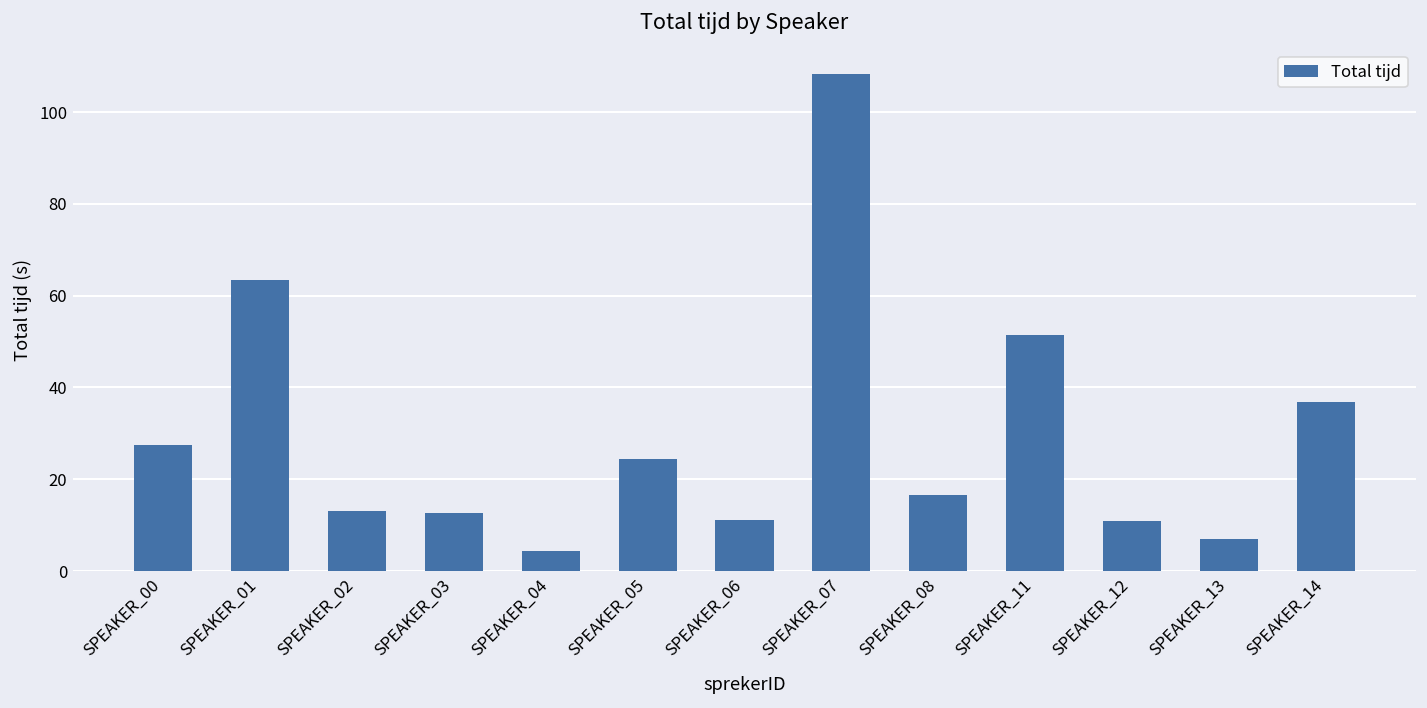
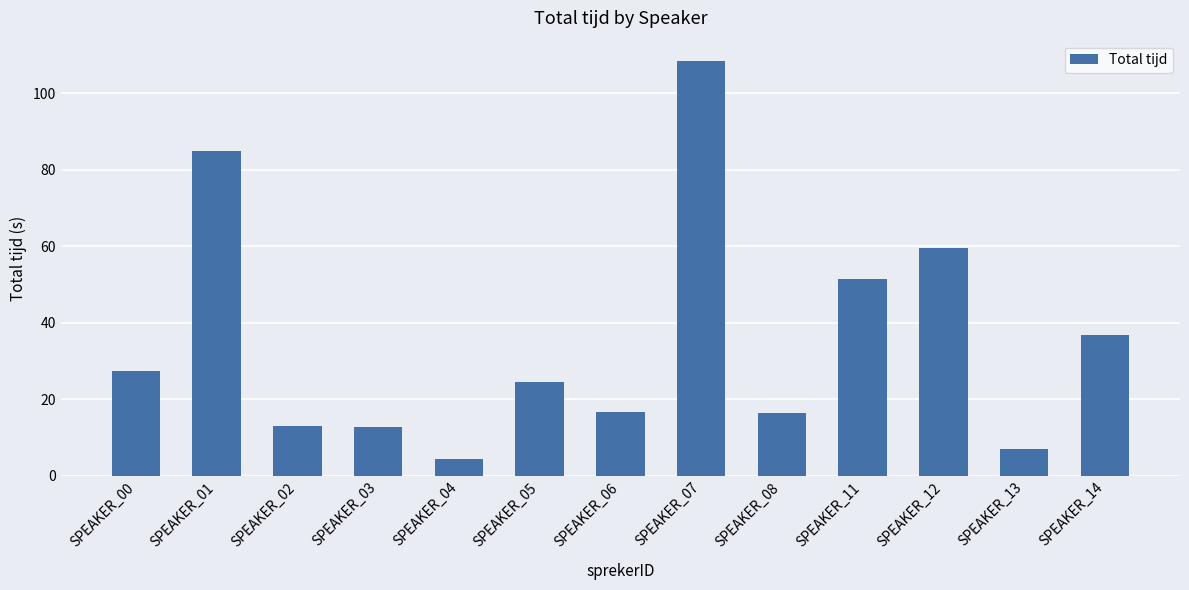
SPEAKER_01: 63 -> 85
SPEAKER_06: 11 -> 17
SPEAKER_12: 11 -> 60
